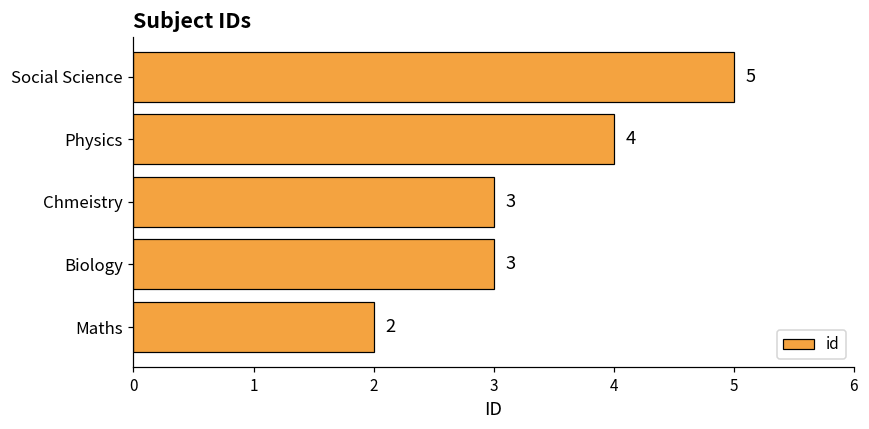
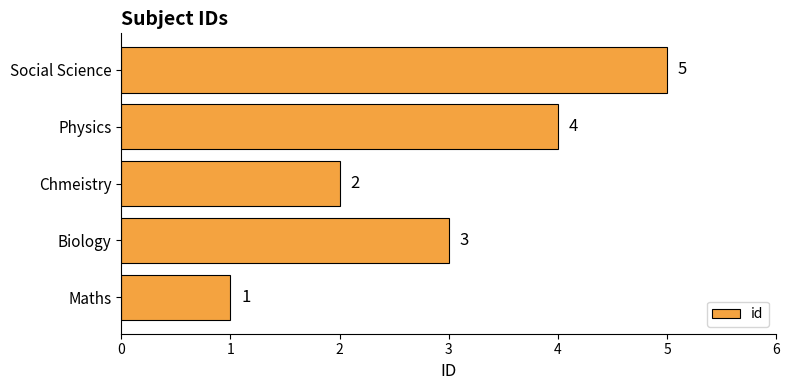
Chmeistry: 3 -> 2
Maths: 2 -> 1
